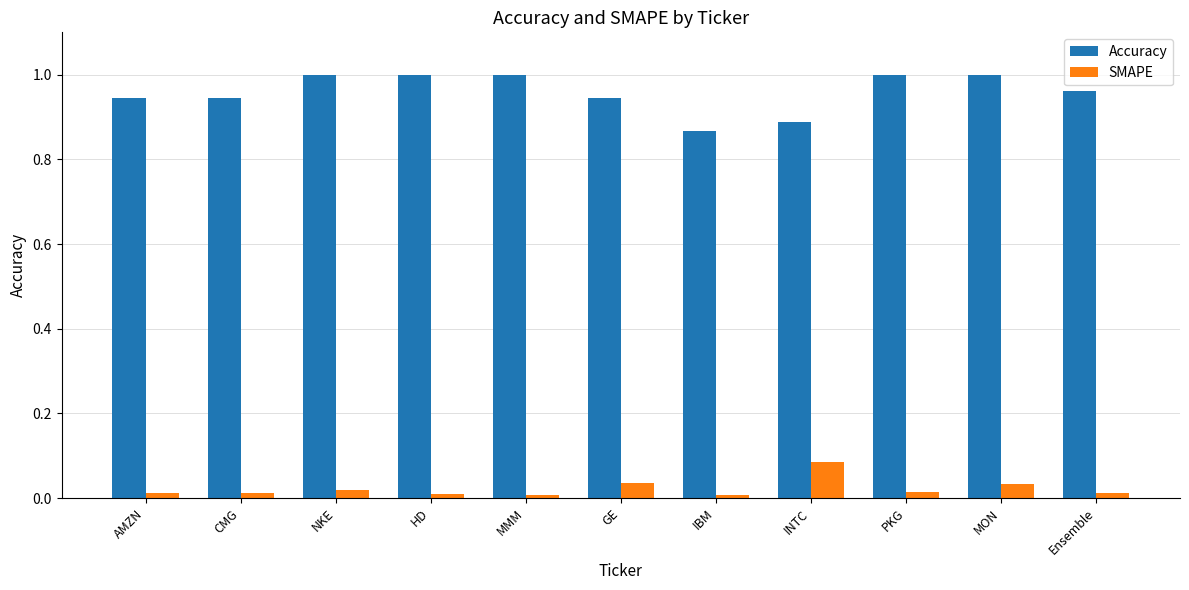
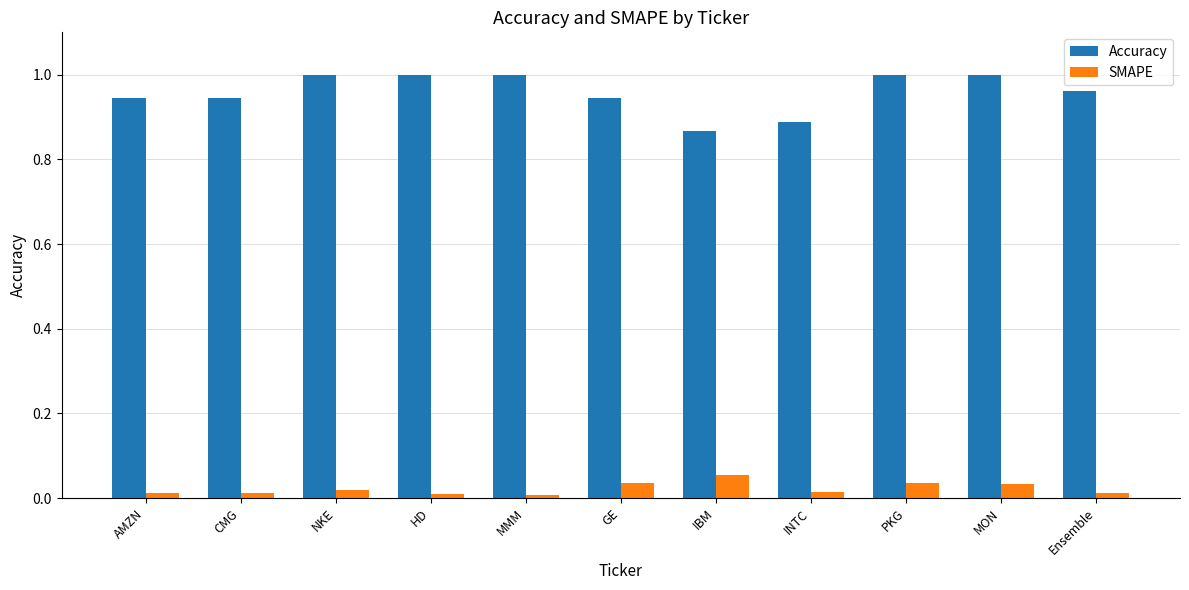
SMAPE, IBM: 0.01 -> 0.05
SMAPE, INTC: 0.09 -> 0.01
SMAPE, PKG: 0.02 -> 0.04
